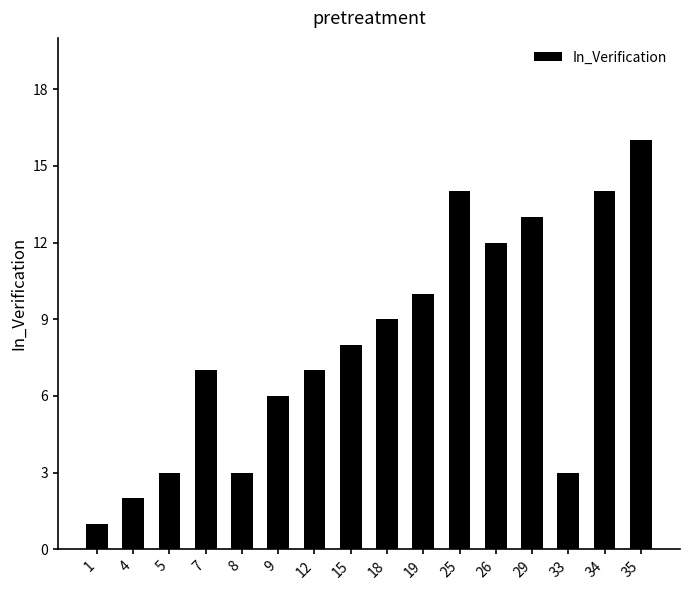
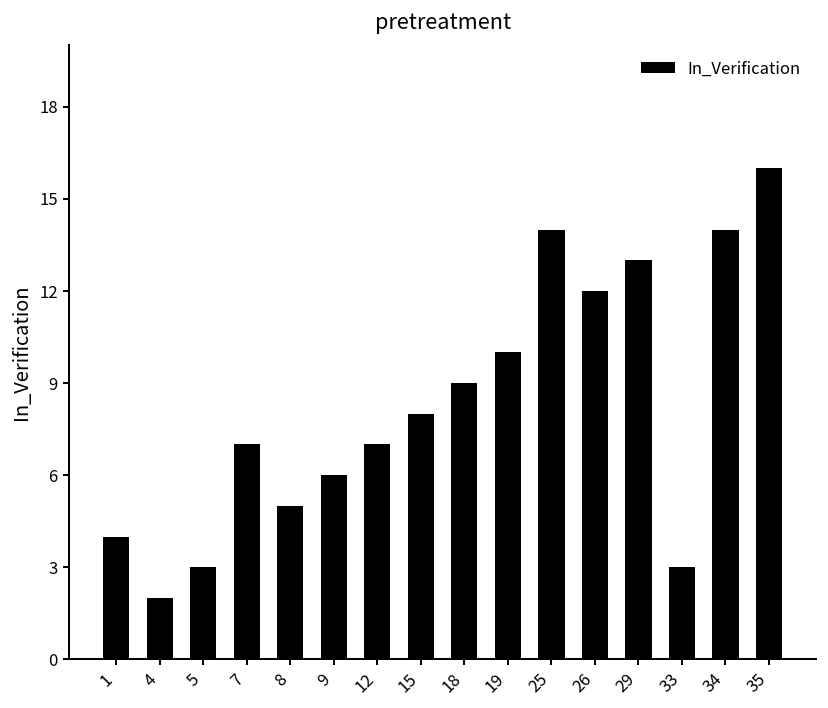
1: 1 -> 4
8: 3 -> 5
